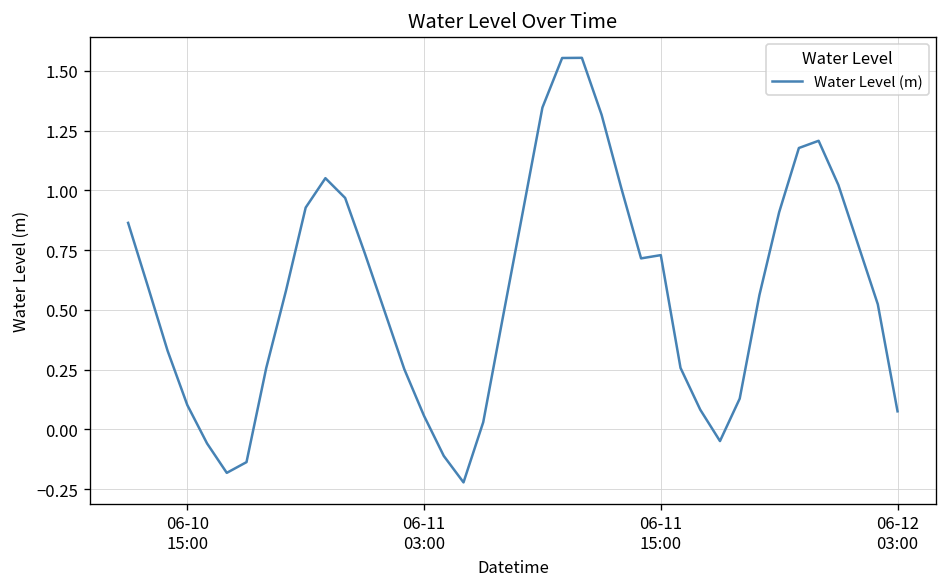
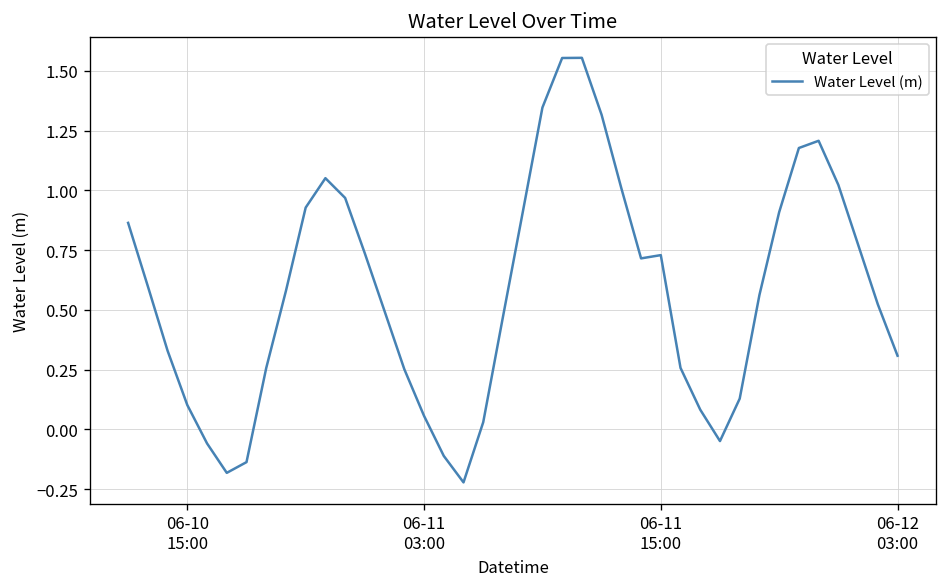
06-12 03:00: 0.08 -> 0.31
